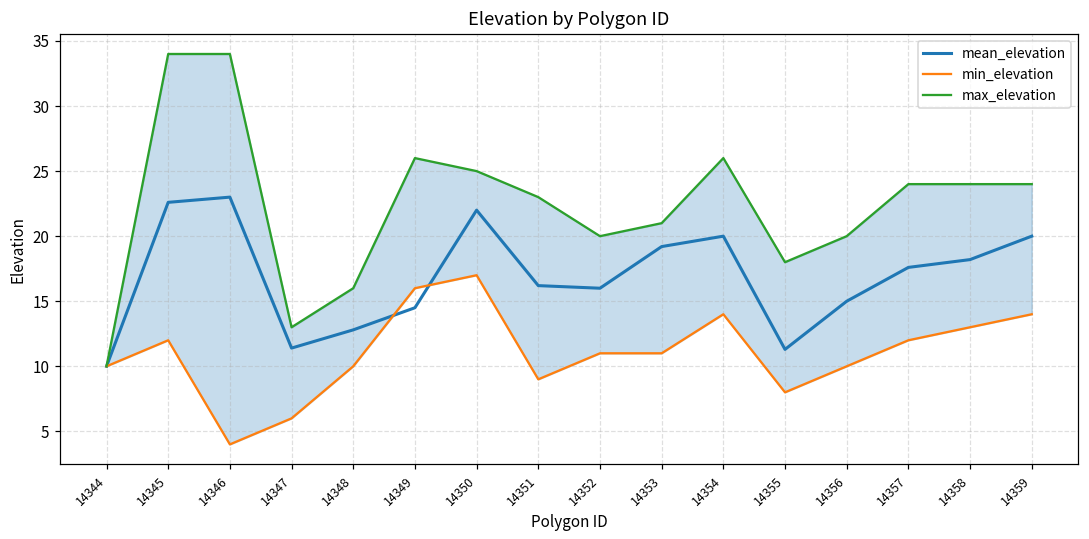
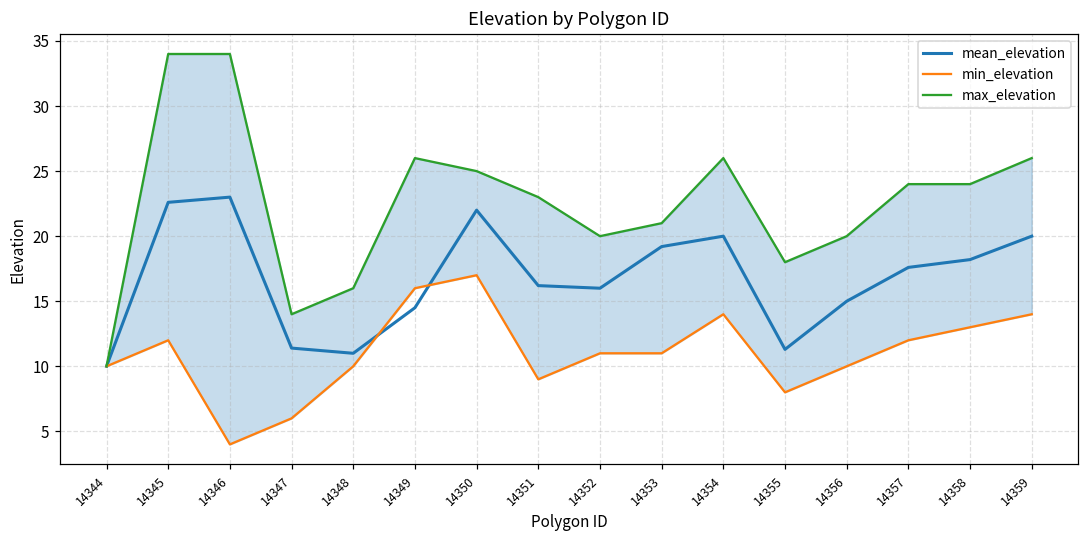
max_elevation, 14347: 13 -> 14
mean_elevation, 14348: 12.8 -> 11.0
max_elevation, 14359: 24 -> 26
